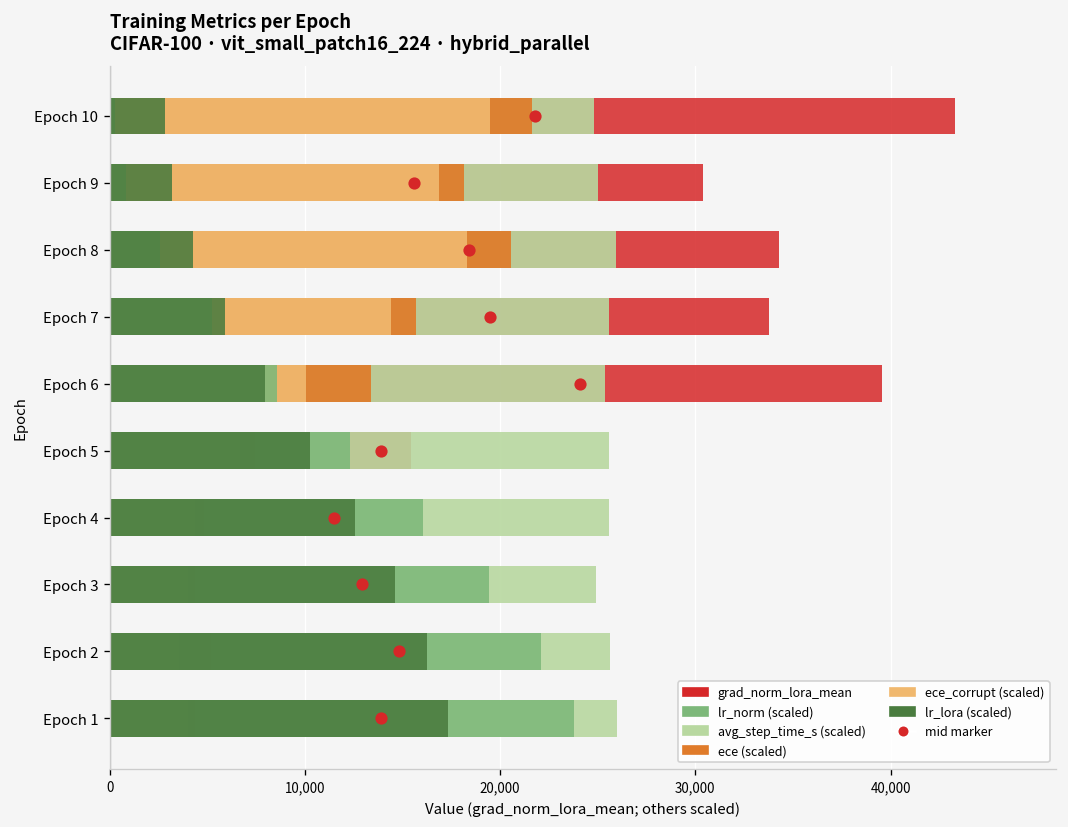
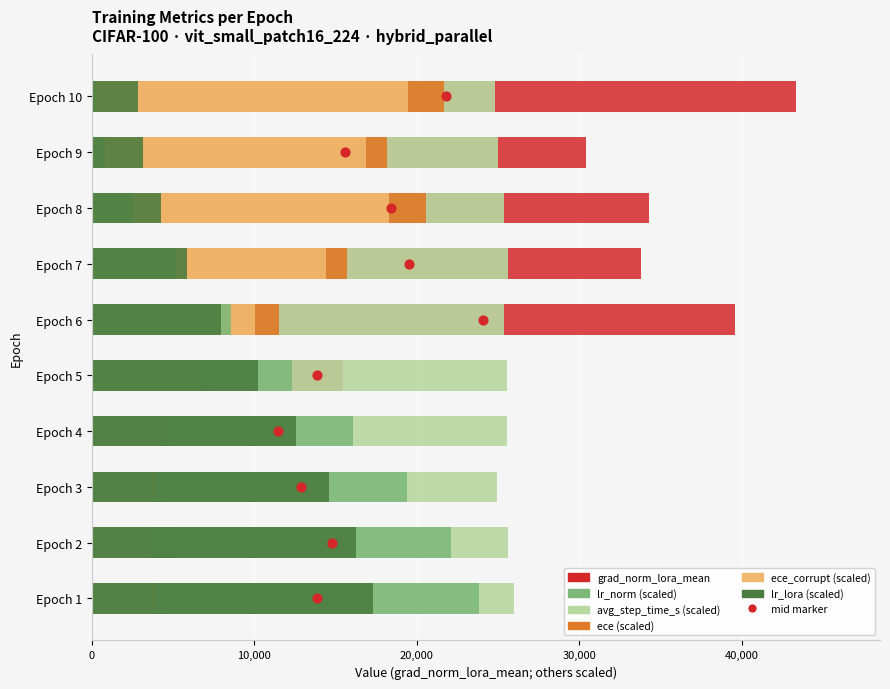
avg_step_time_s (scaled), Epoch 8: 25,900 -> 25,300
ece (scaled), Epoch 6: 13,400 -> 11,500
